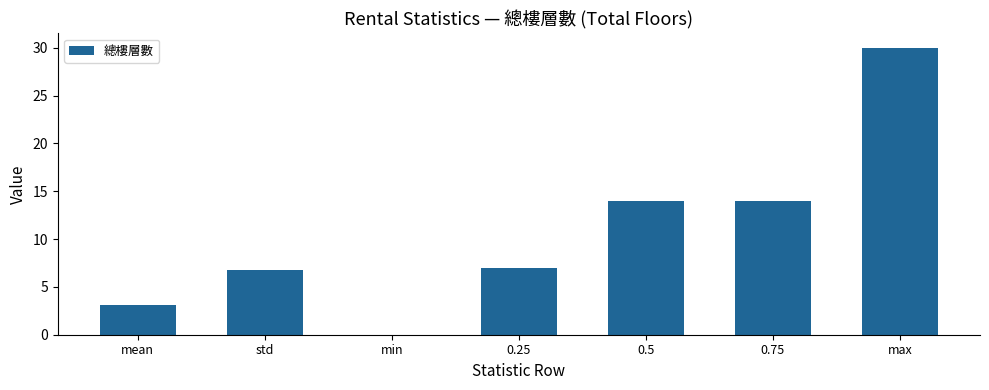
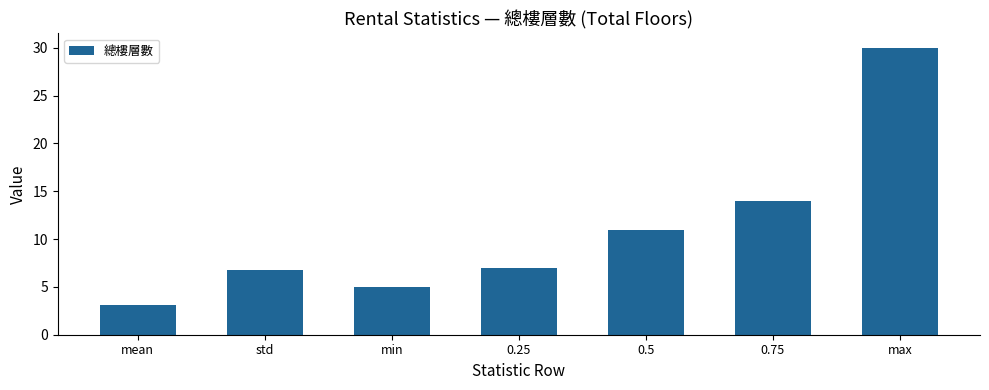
min: 0 -> 5
0.5: 14 -> 11
